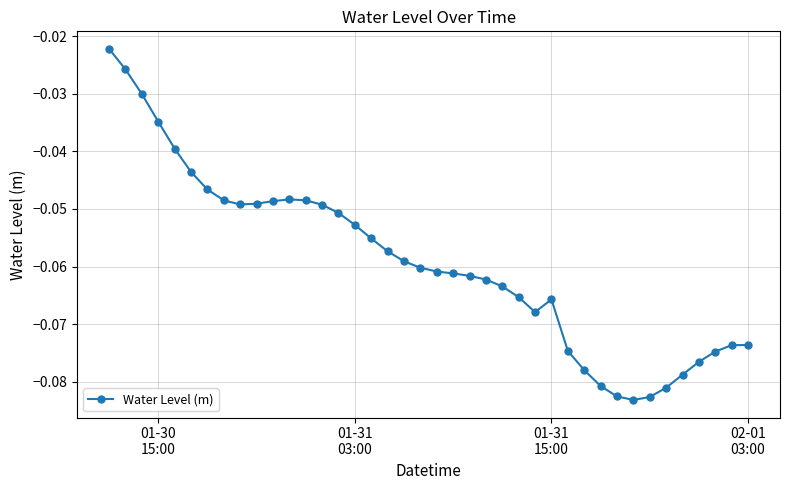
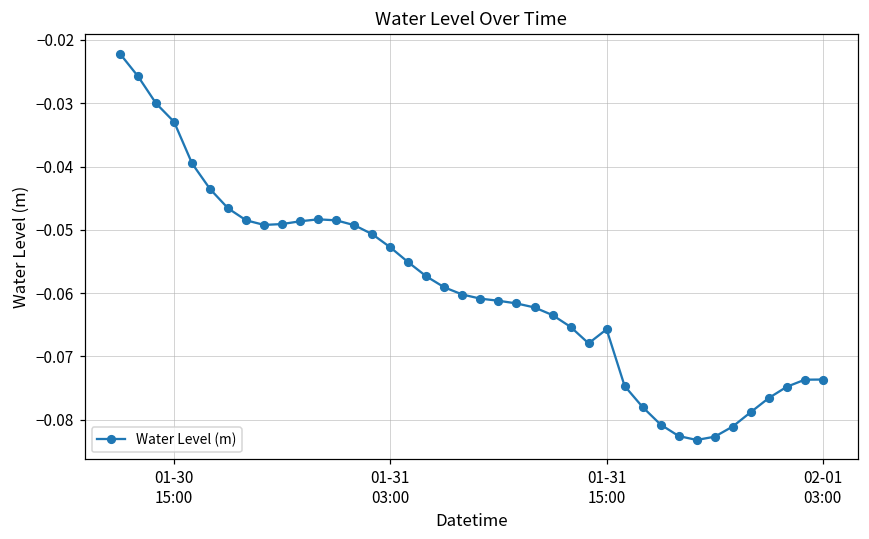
01-30 15:00: -0.035 -> -0.033
